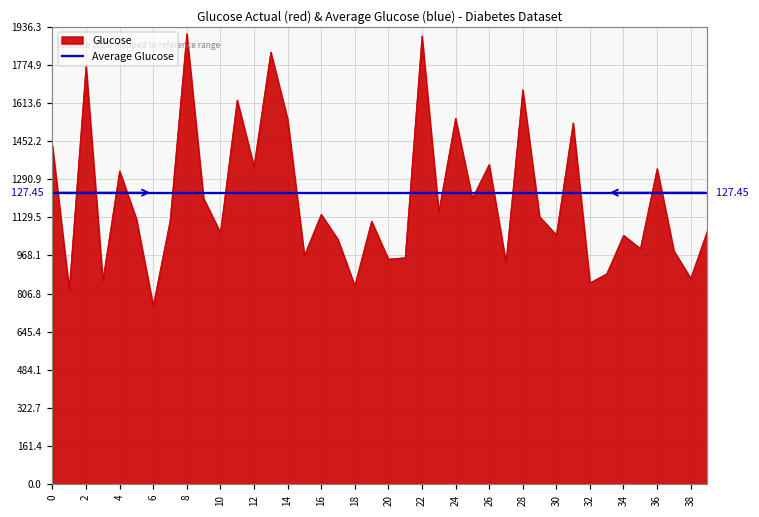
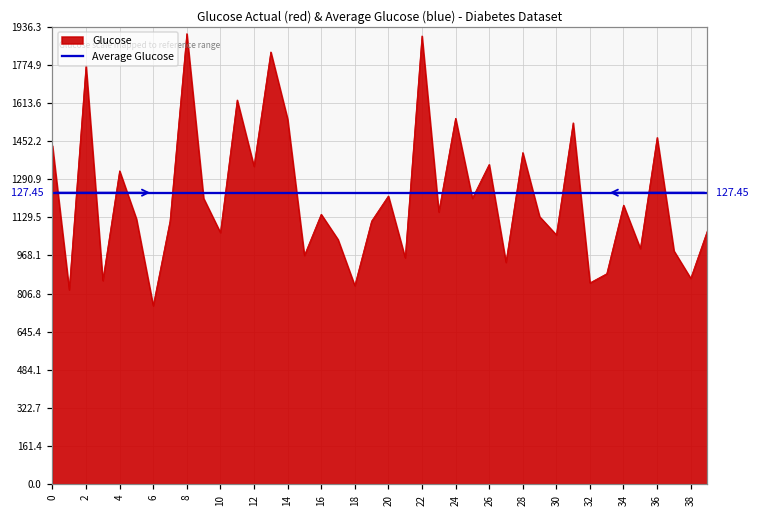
20: 950 -> 1220
28: 1670 -> 1400
34: 1050 -> 1180
36: 1340 -> 1470
